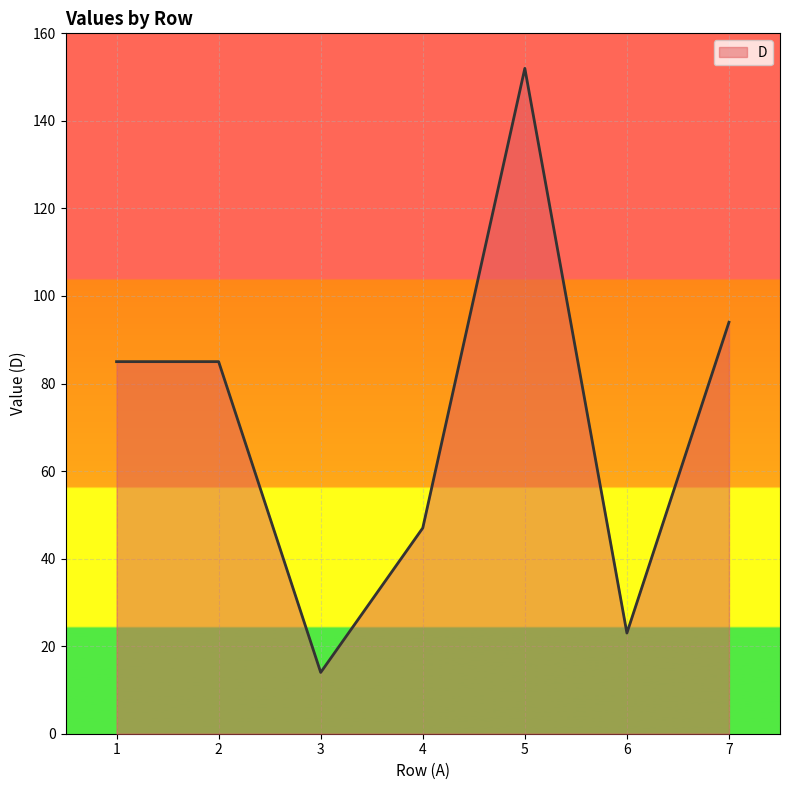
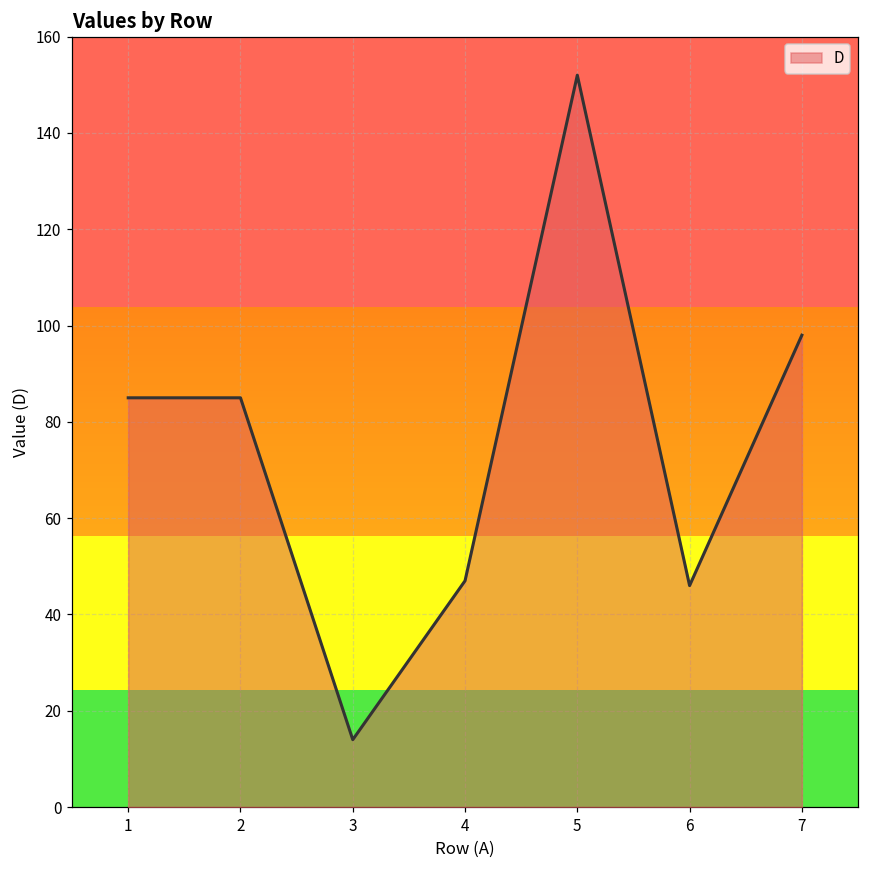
6: 23 -> 46
7: 94 -> 98
